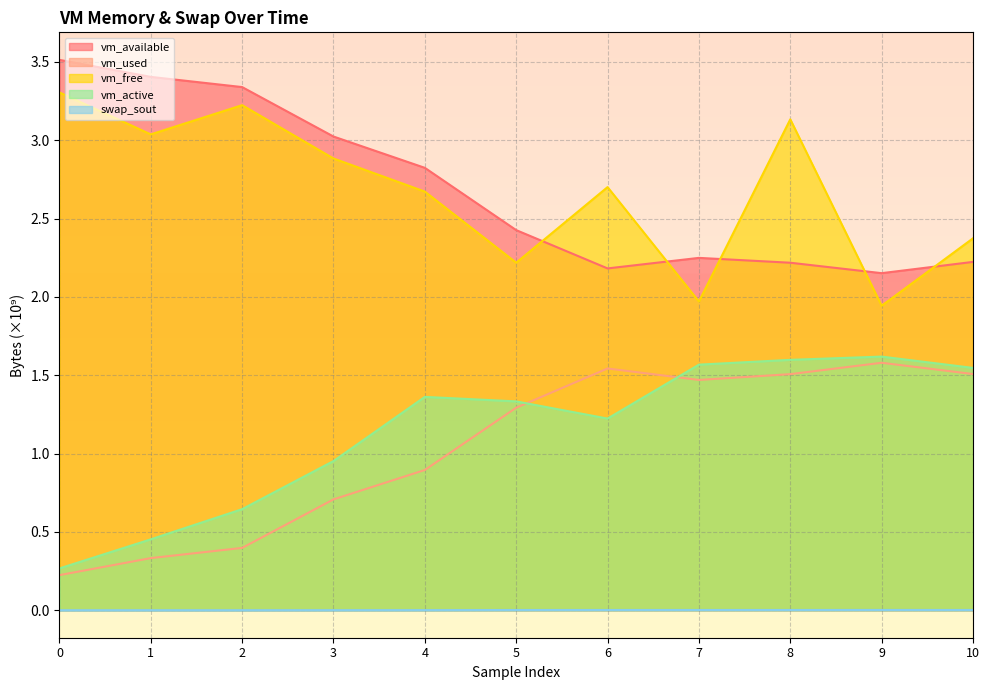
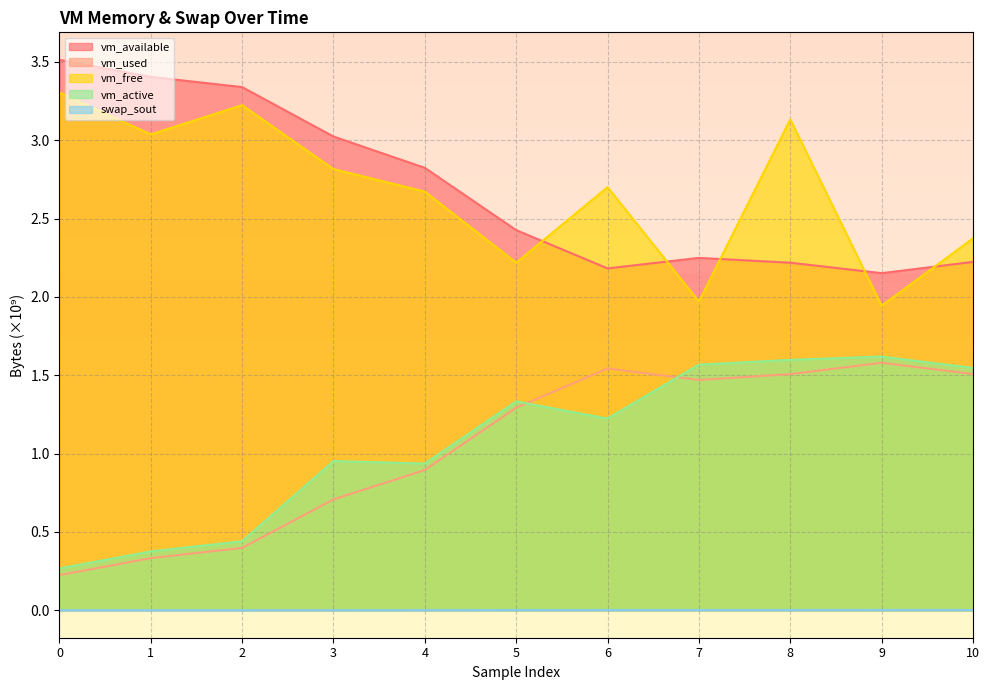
vm_active, 1: 0.45 -> 0.38
vm_active, 2: 0.65 -> 0.44
vm_free, 3: 2.88 -> 2.82
vm_active, 4: 1.36 -> 0.94
